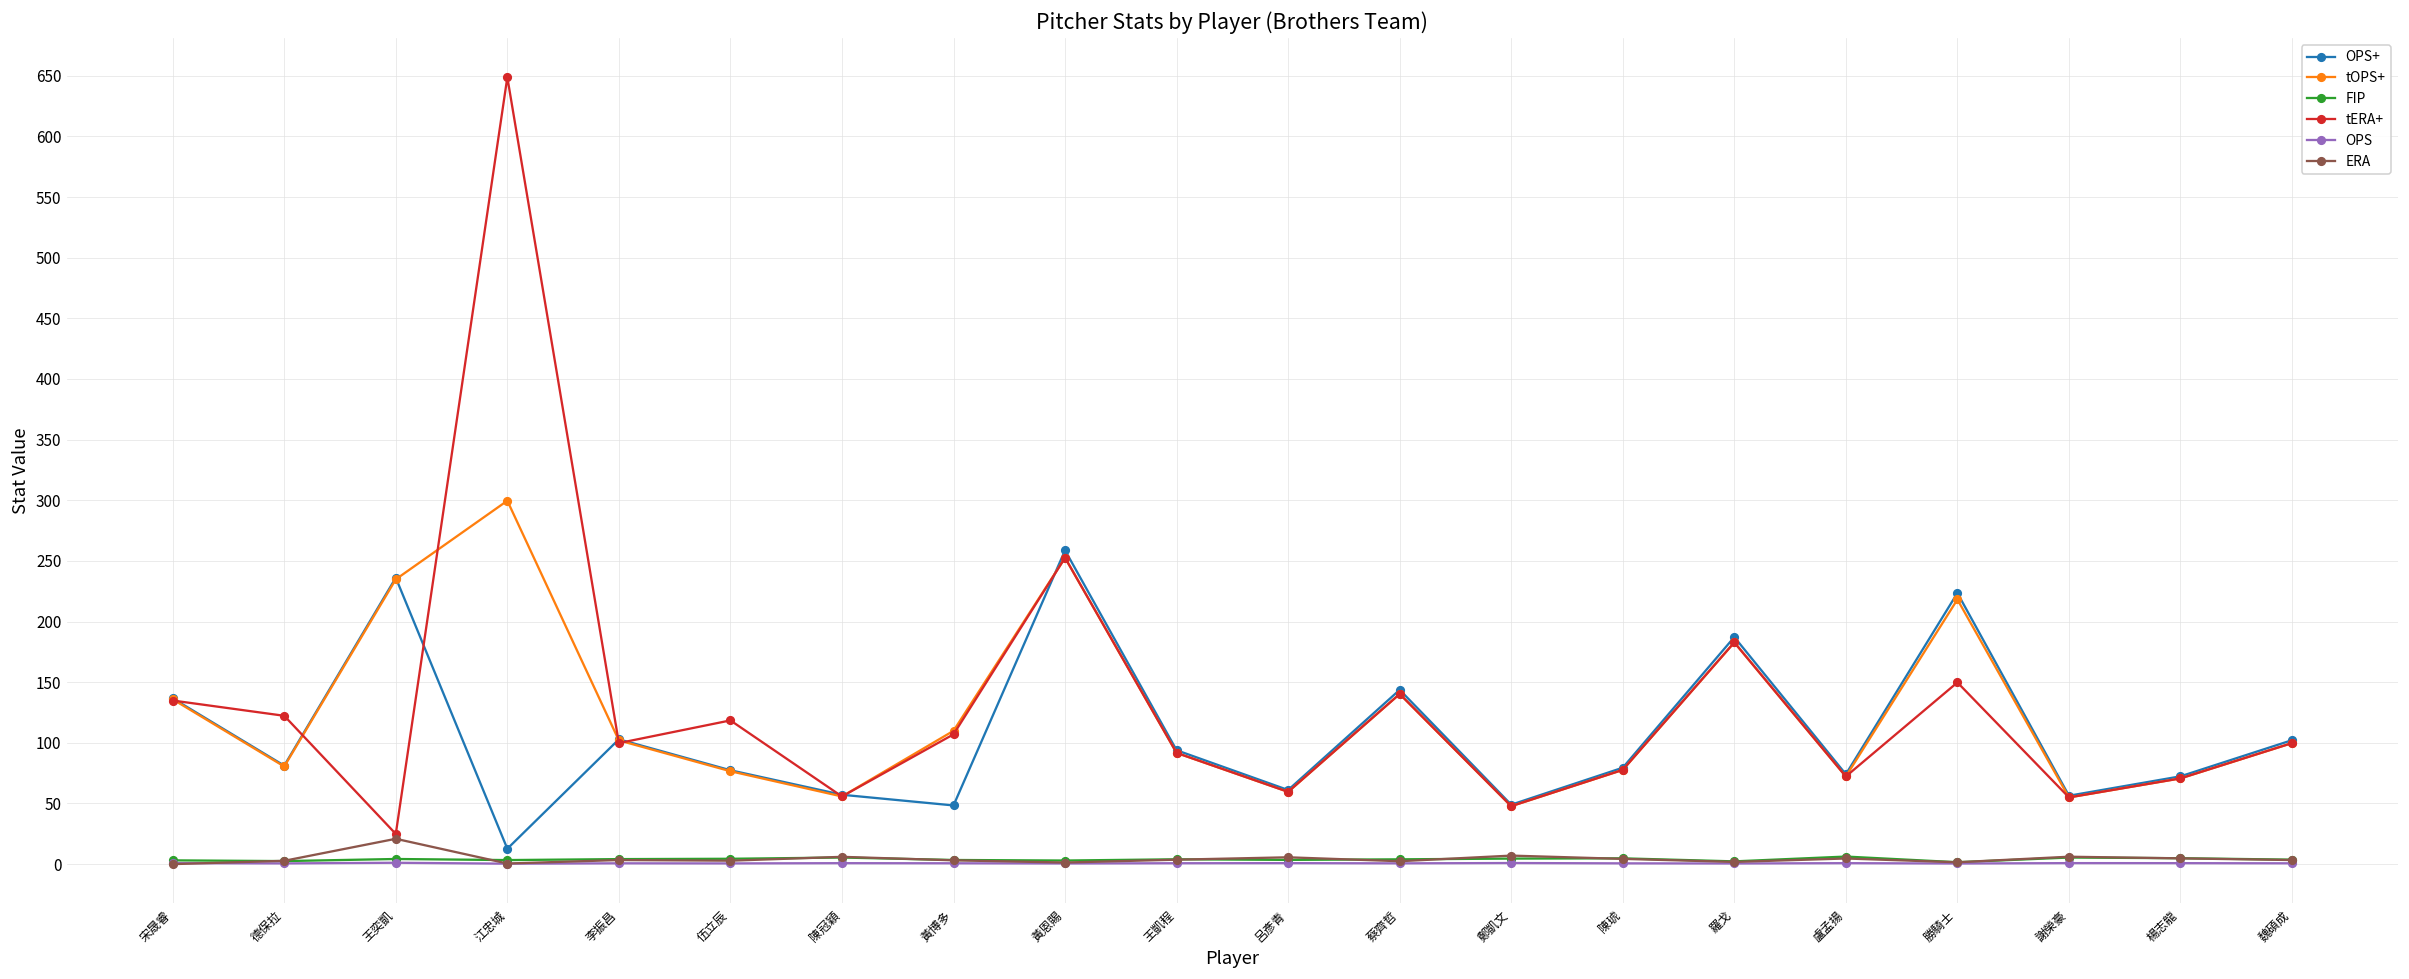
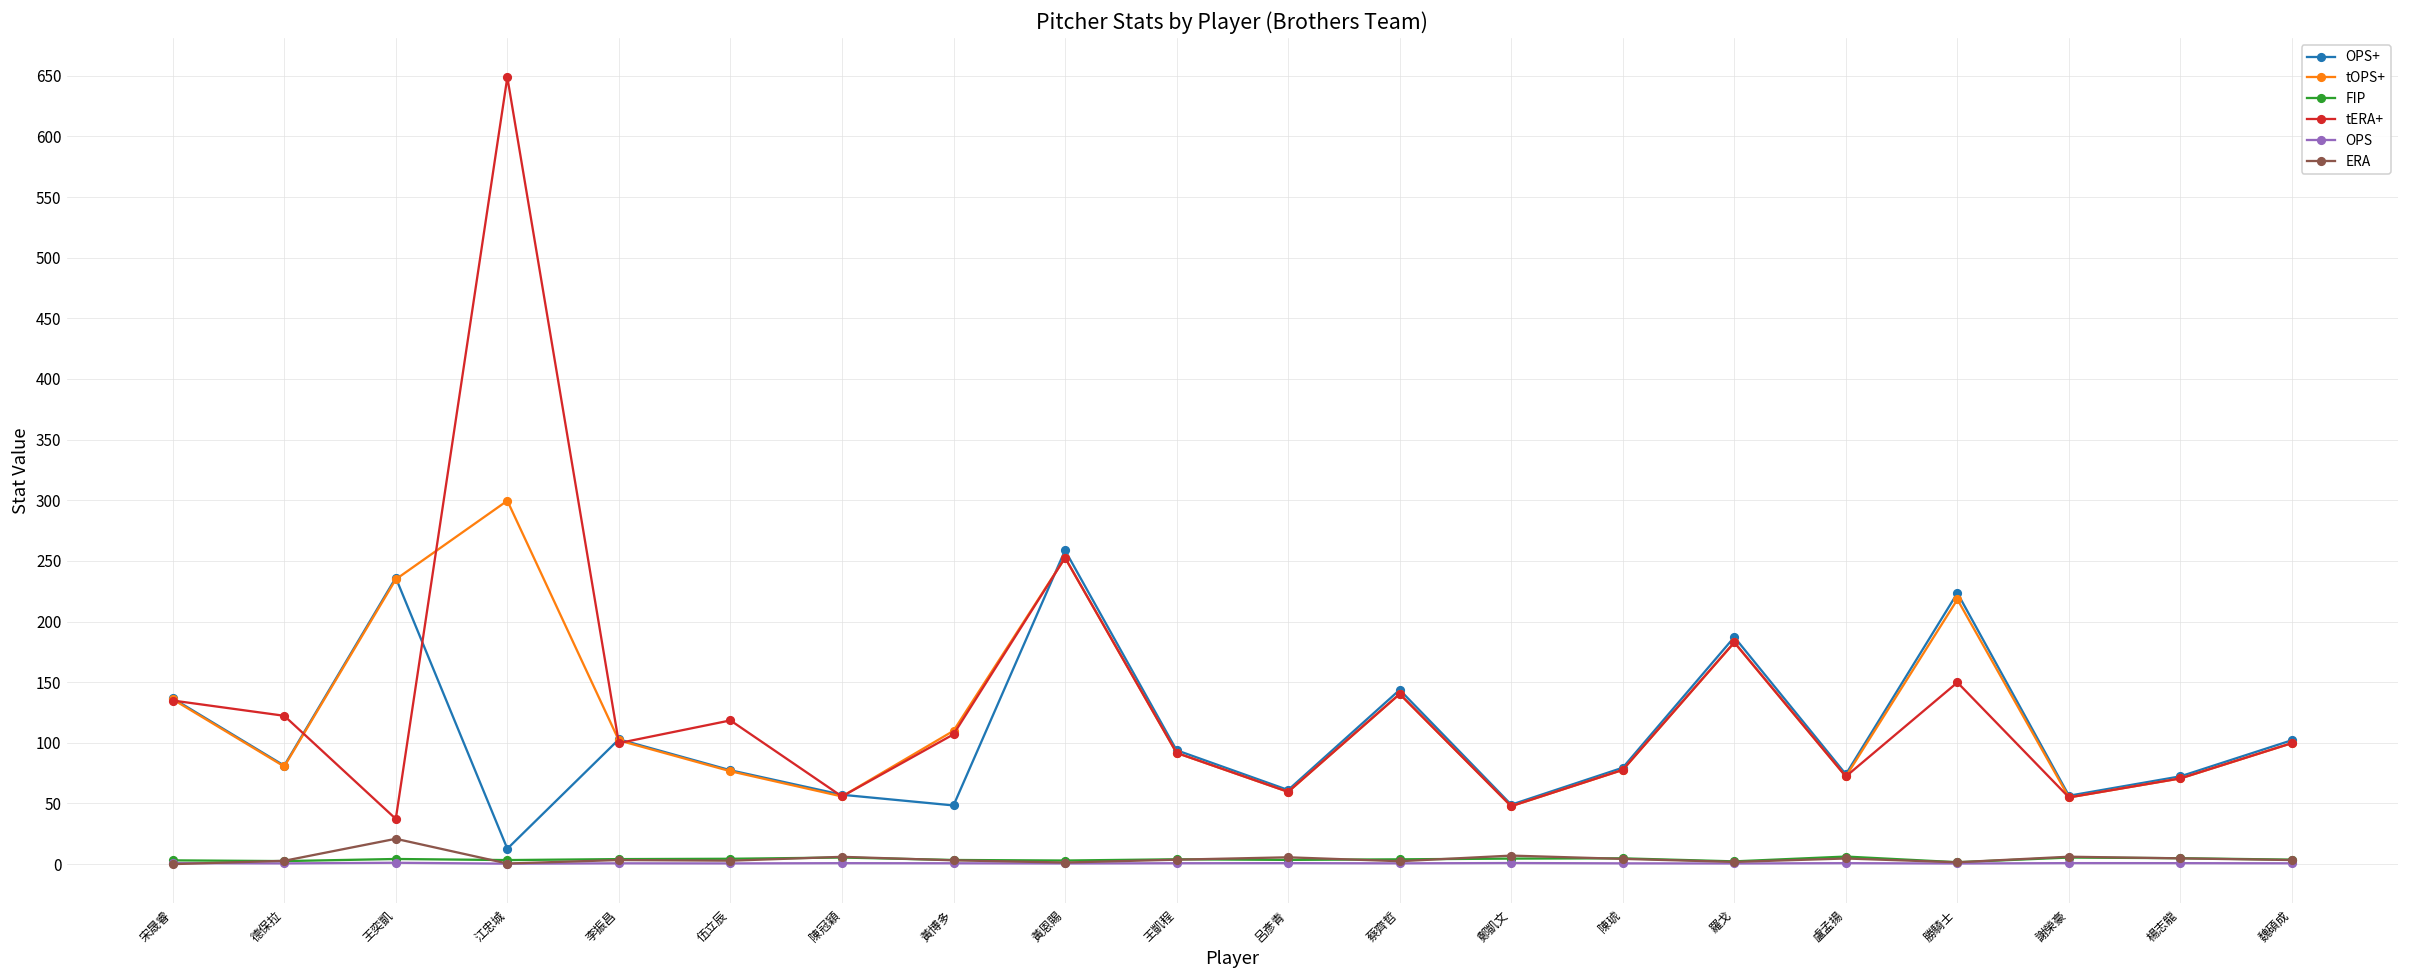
tERA+, 王奕凱: 25 -> 37
